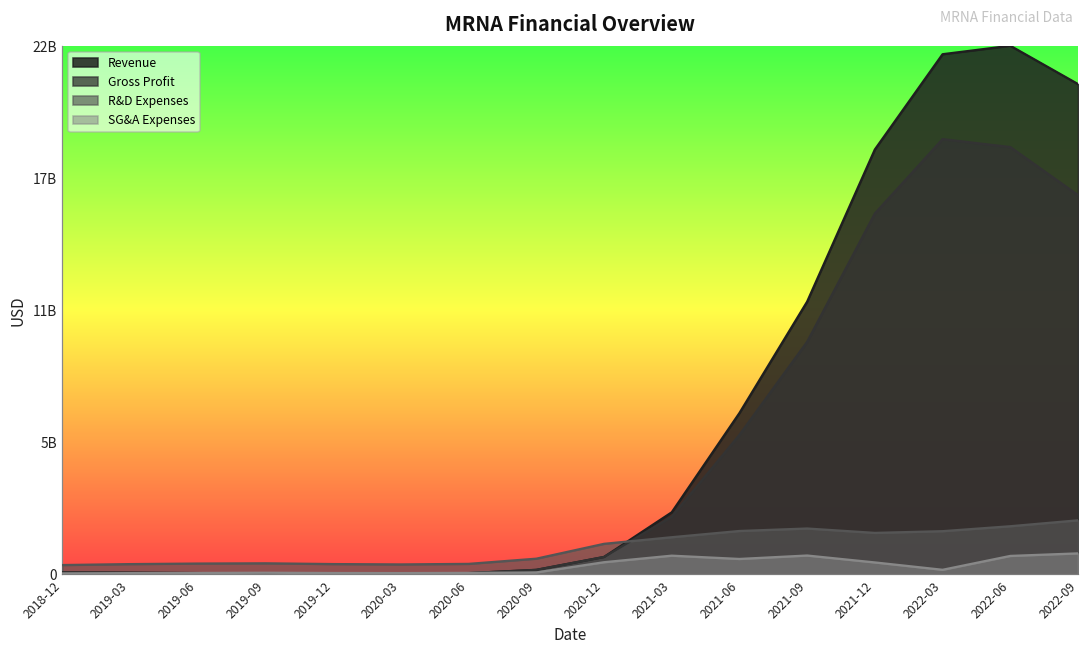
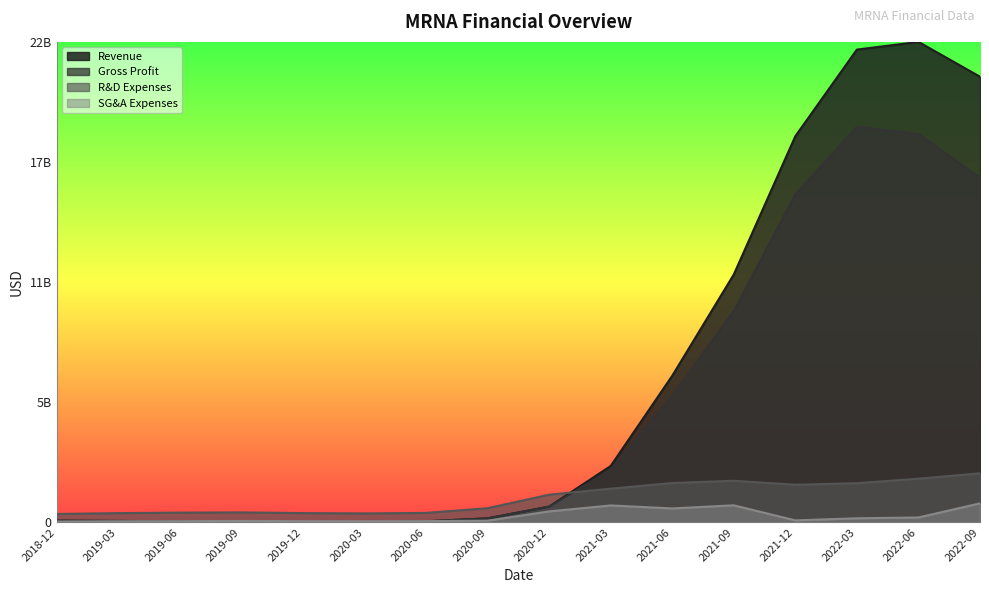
SG&A Expenses, 2021-12: 500000000 -> 100000000
SG&A Expenses, 2022-06: 800000000 -> 200000000
